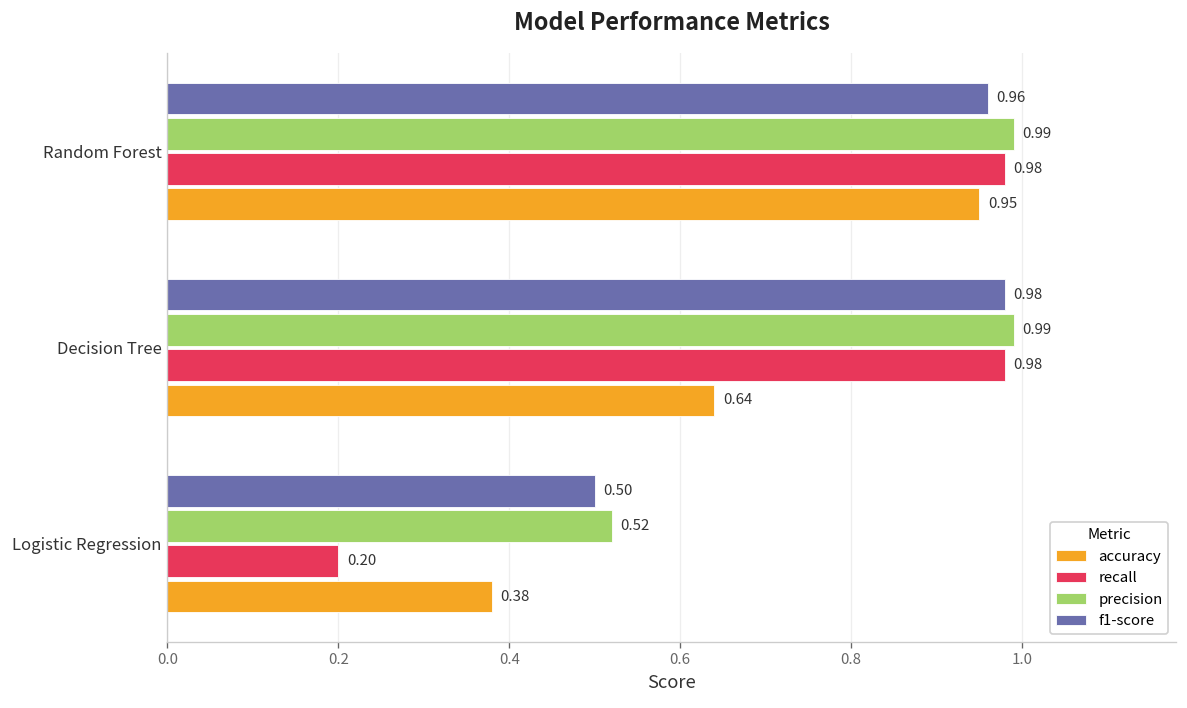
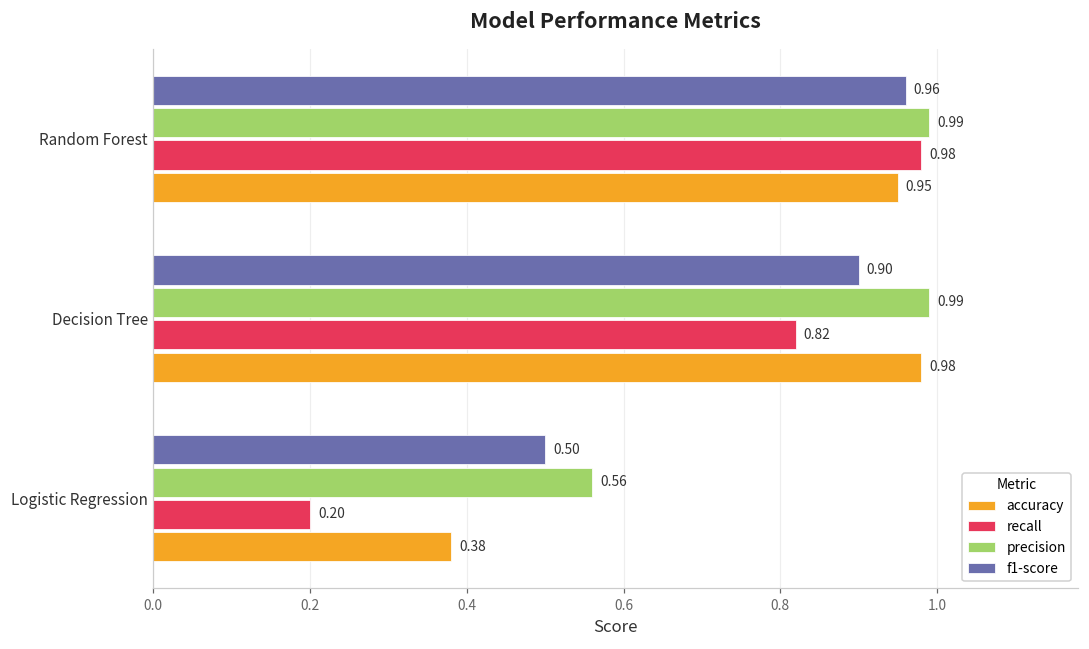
f1-score, Decision Tree: 0.98 -> 0.90
recall, Decision Tree: 0.98 -> 0.82
accuracy, Decision Tree: 0.64 -> 0.98
precision, Logistic Regression: 0.52 -> 0.56
